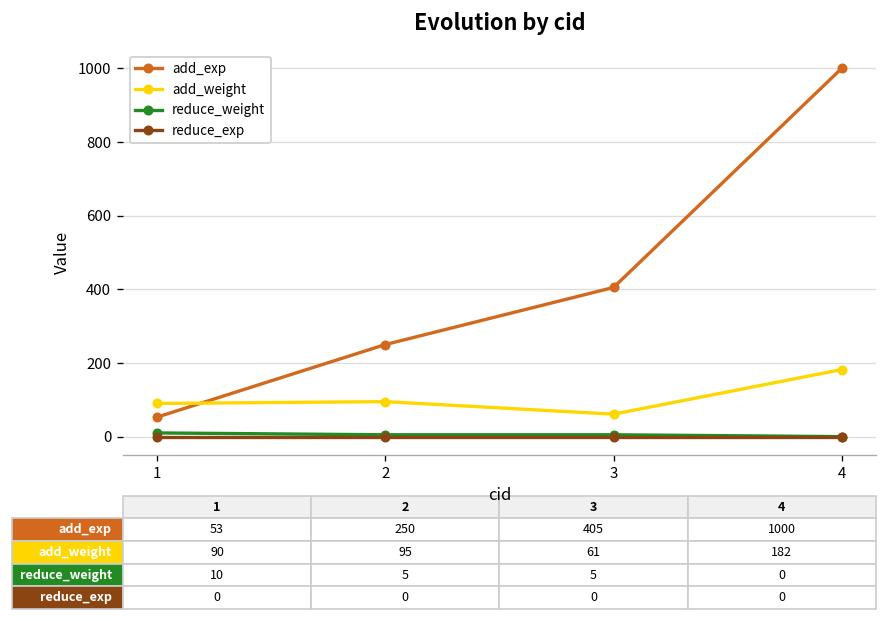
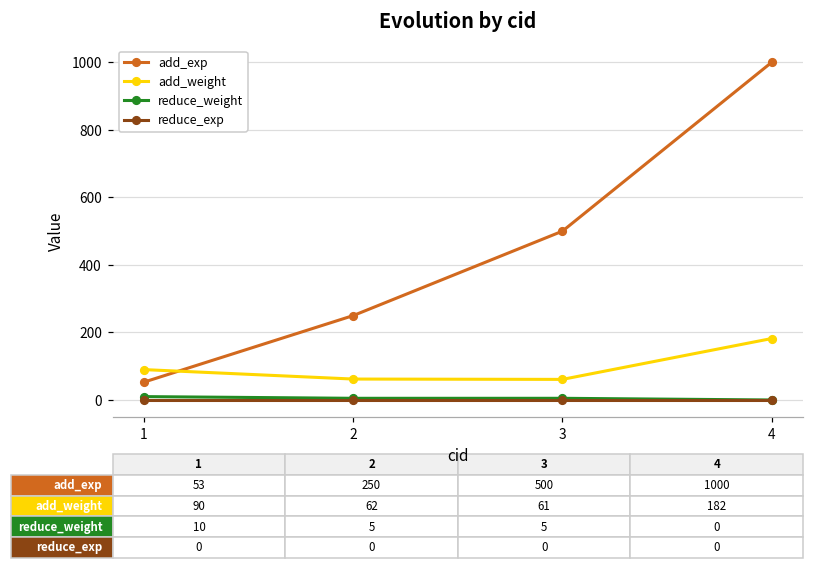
add_weight, 2: 95 -> 62
add_exp, 3: 405 -> 500
